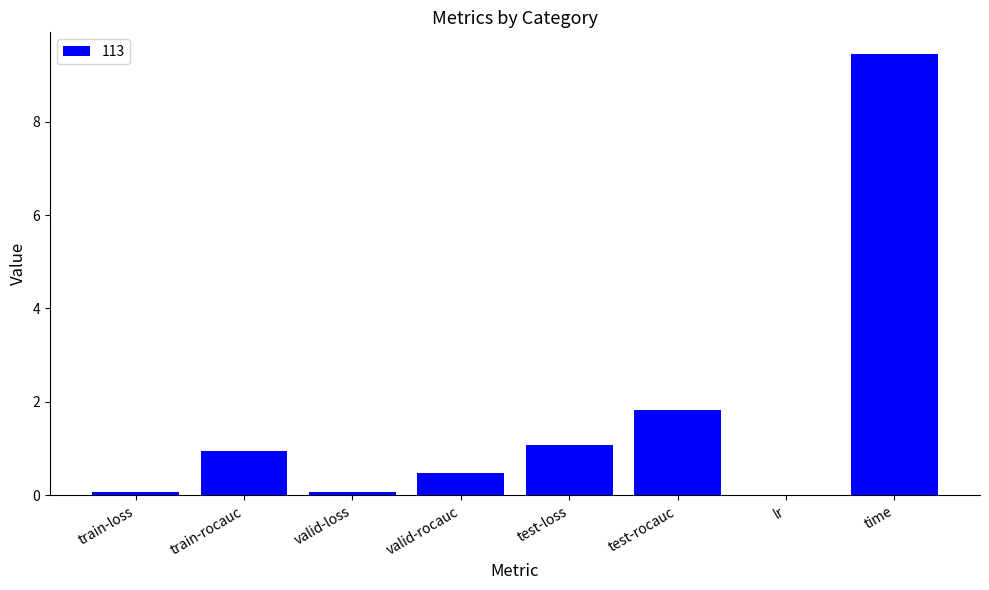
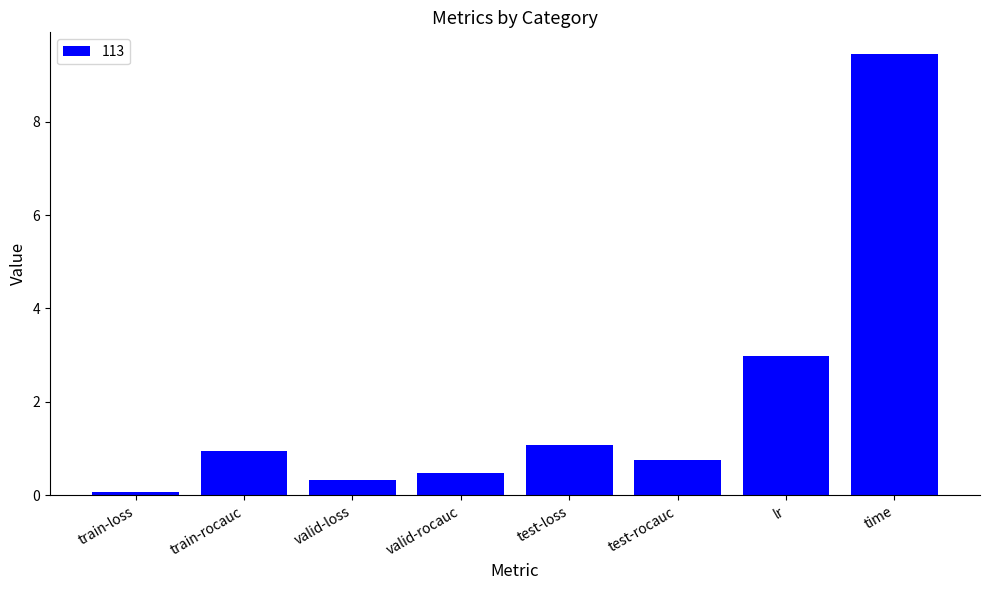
valid-loss: 0.1 -> 0.3
test-rocauc: 1.8 -> 0.8
lr: 0.0 -> 3.0
